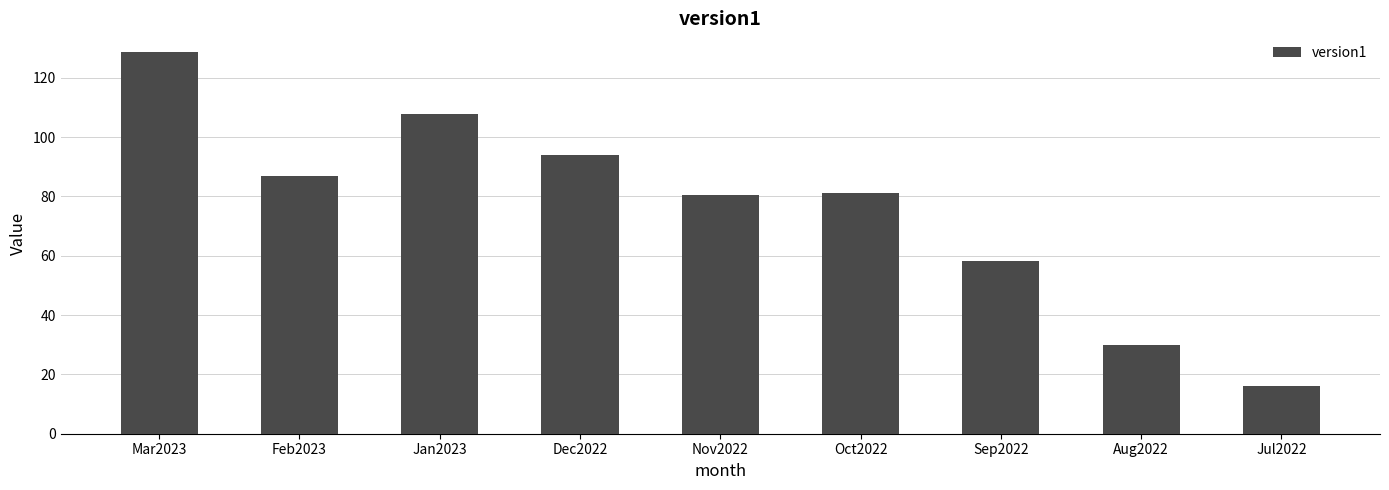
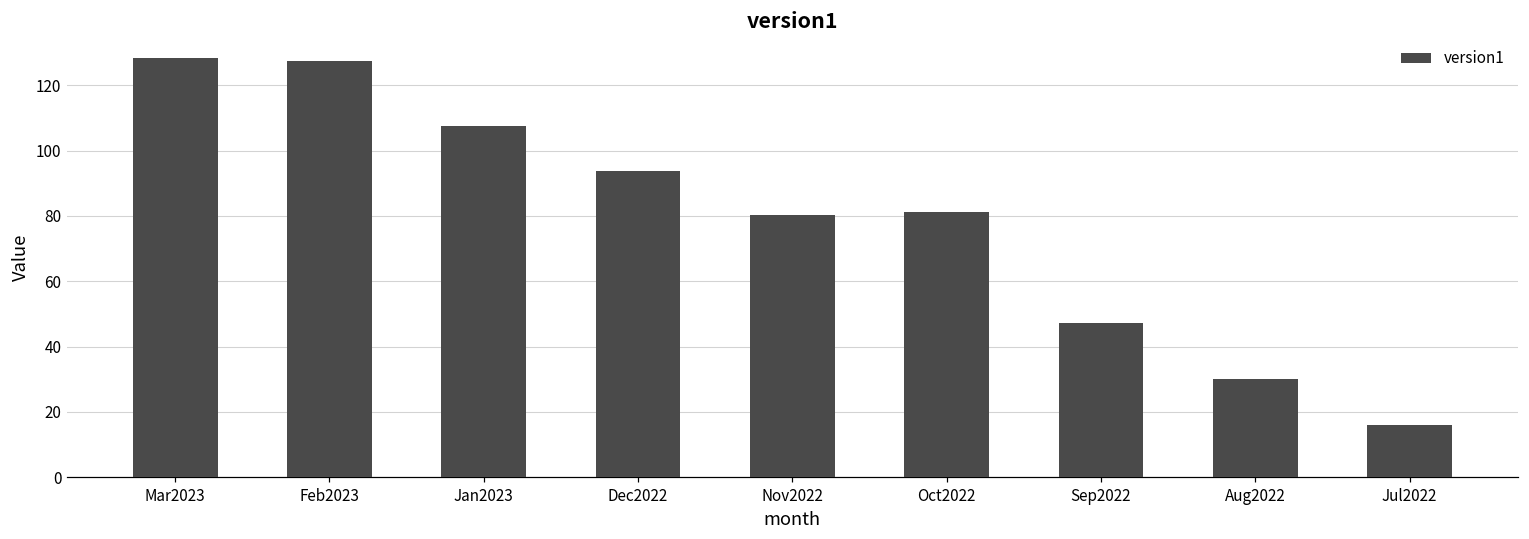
Feb2023: 87 -> 127
Sep2022: 58 -> 47
